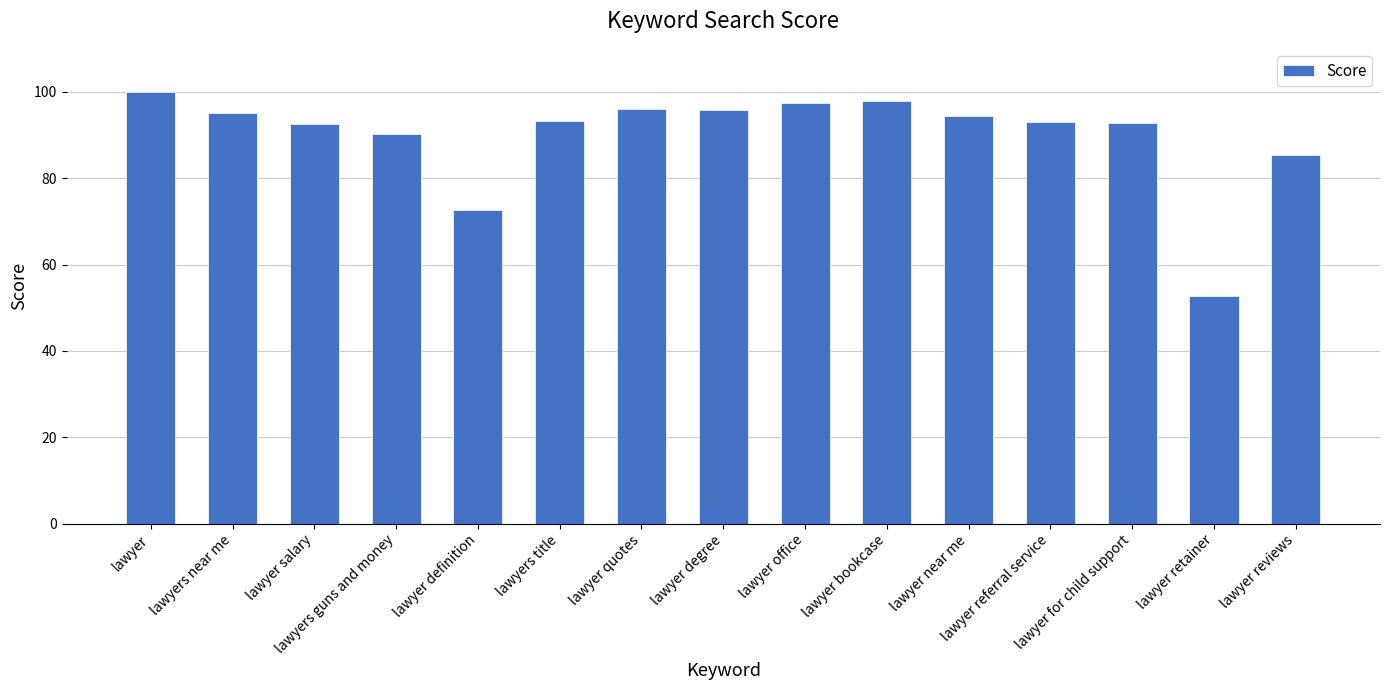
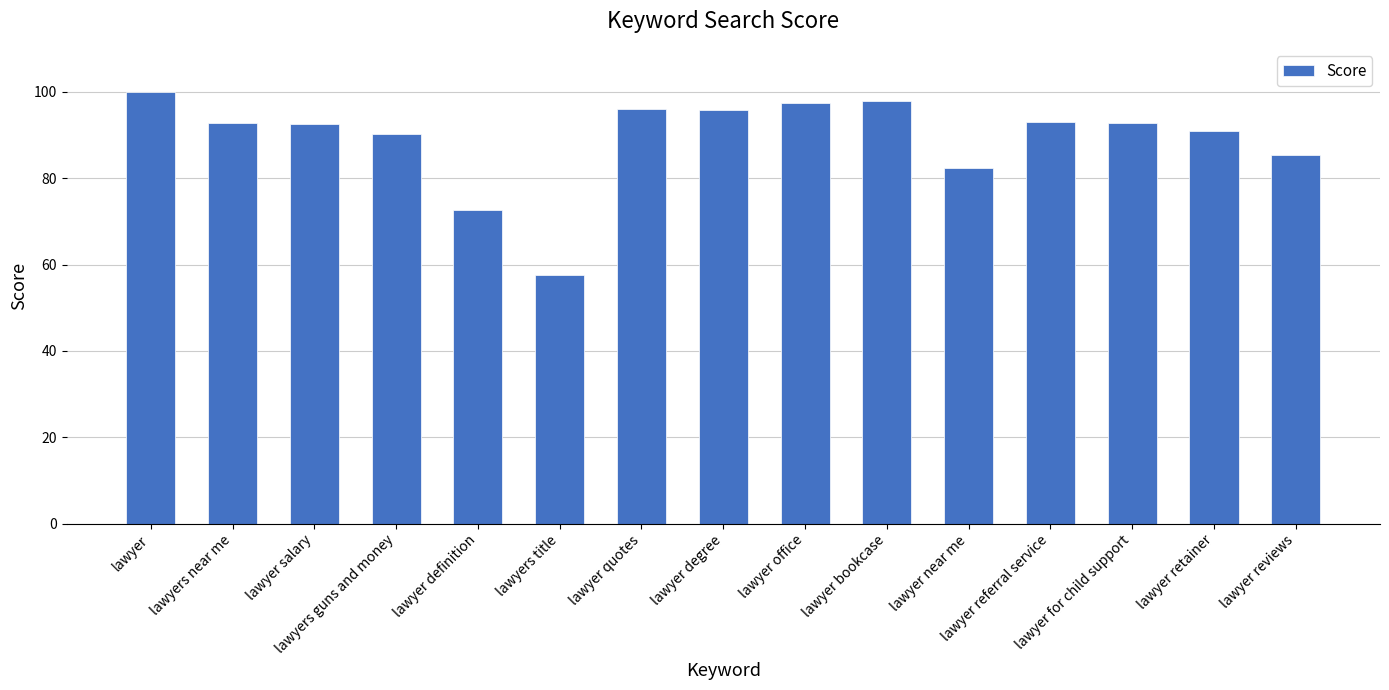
lawyers near me: 95 -> 93
lawyers title: 93 -> 58
lawyer near me: 94 -> 82
lawyer retainer: 53 -> 91
